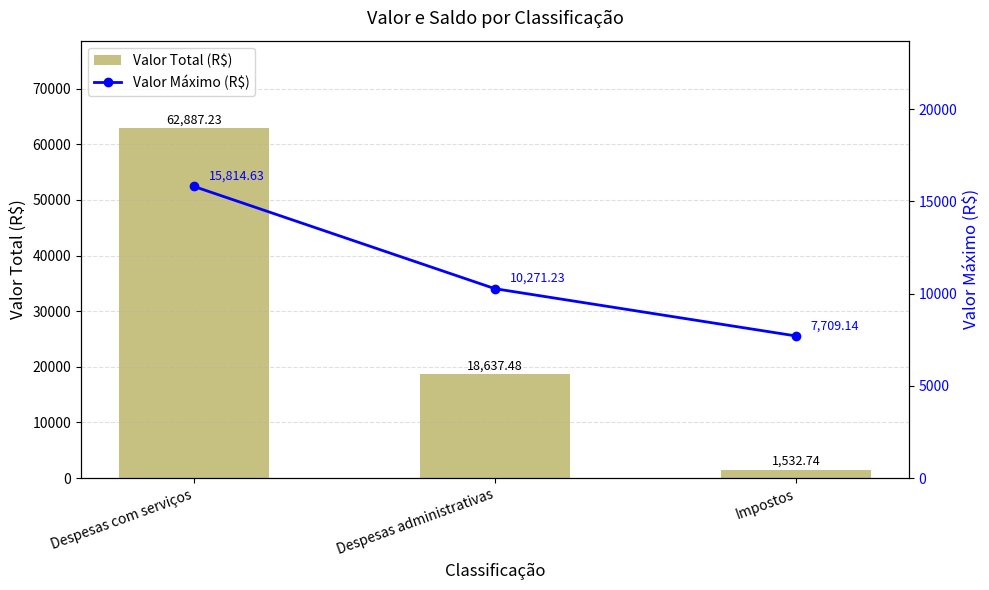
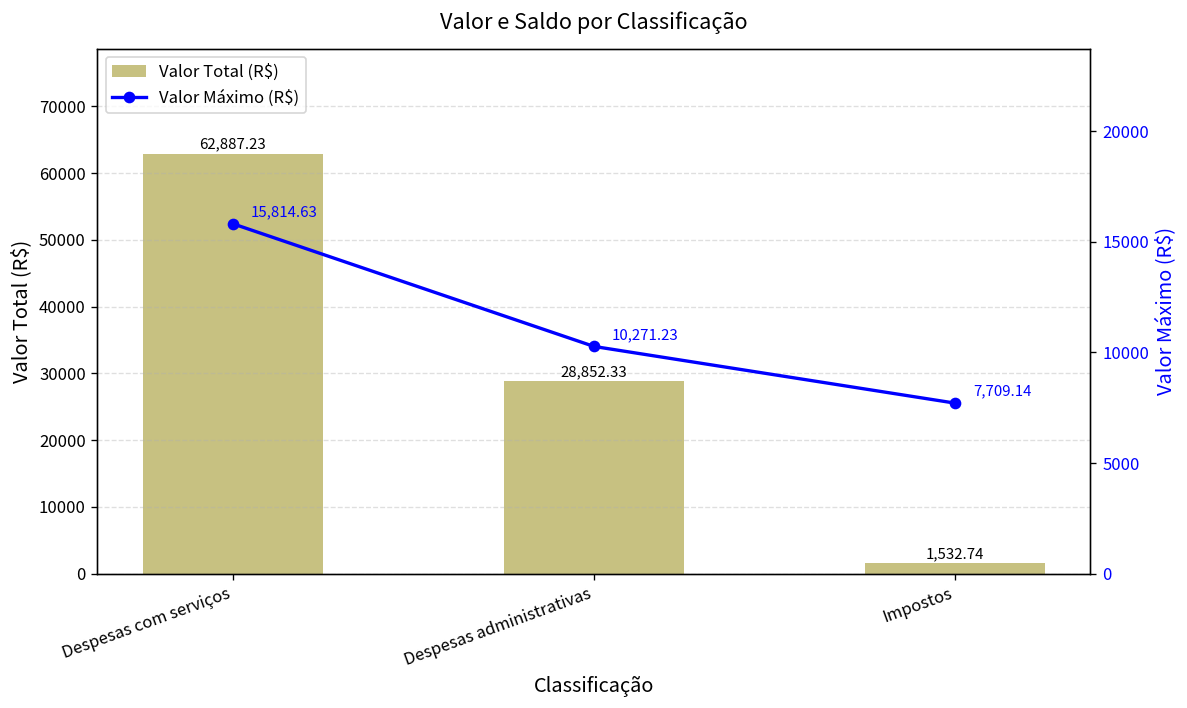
Valor Total (R$), Despesas administrativas: 18,637.48 -> 28,852.33
